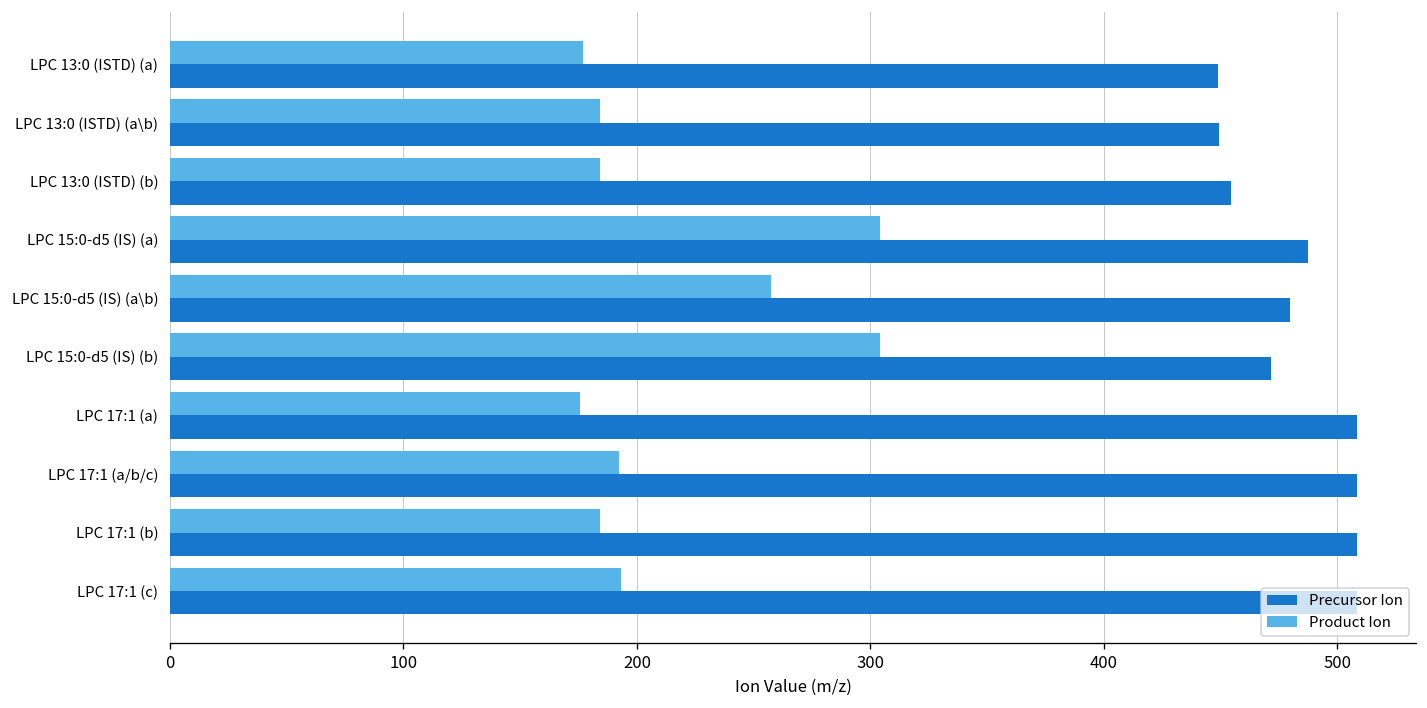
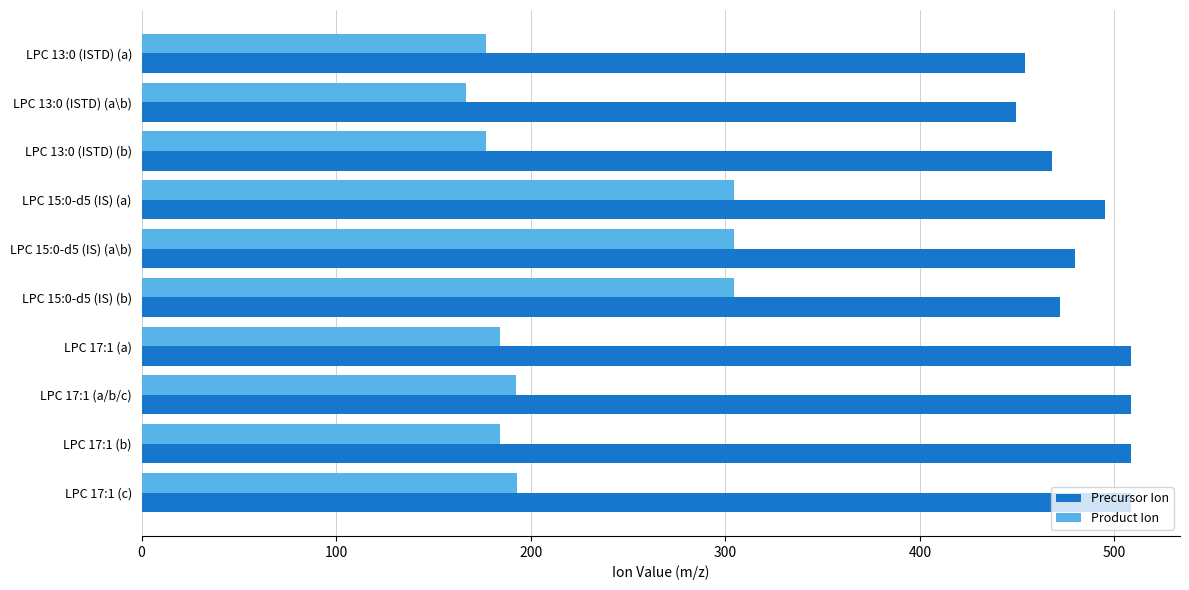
Precursor Ion, LPC 13:0 (ISTD) (a): 449 -> 454
Product Ion, LPC 13:0 (ISTD) (a\b): 184 -> 167
Product Ion, LPC 13:0 (ISTD) (b): 184 -> 177
Precursor Ion, LPC 13:0 (ISTD) (b): 454 -> 468
Precursor Ion, LPC 15:0-d5 (IS) (a): 487 -> 495
Product Ion, LPC 15:0-d5 (IS) (a\b): 257 -> 304
Product Ion, LPC 17:1 (a): 176 -> 184
